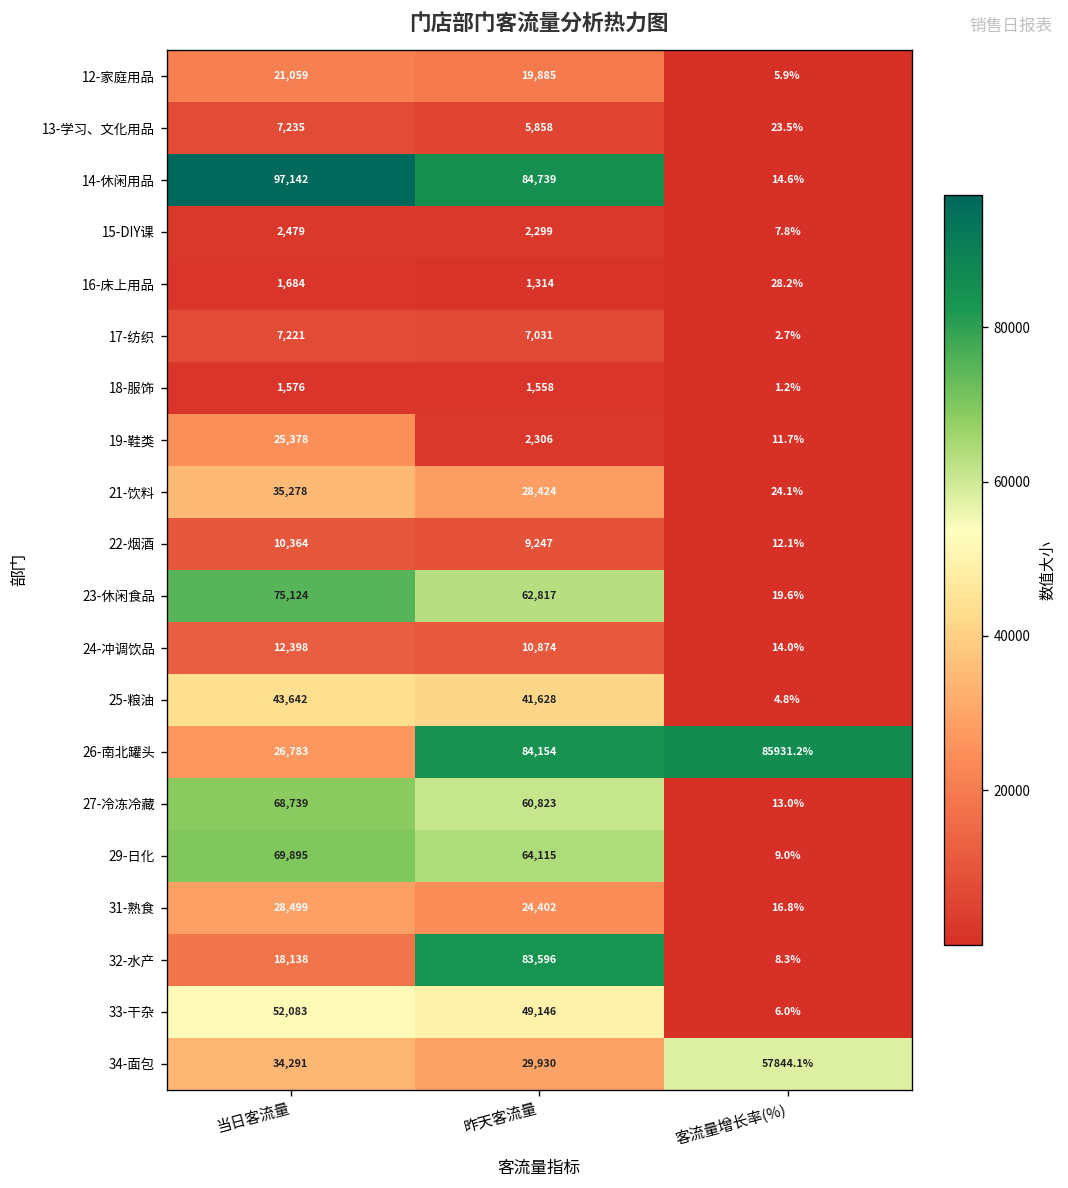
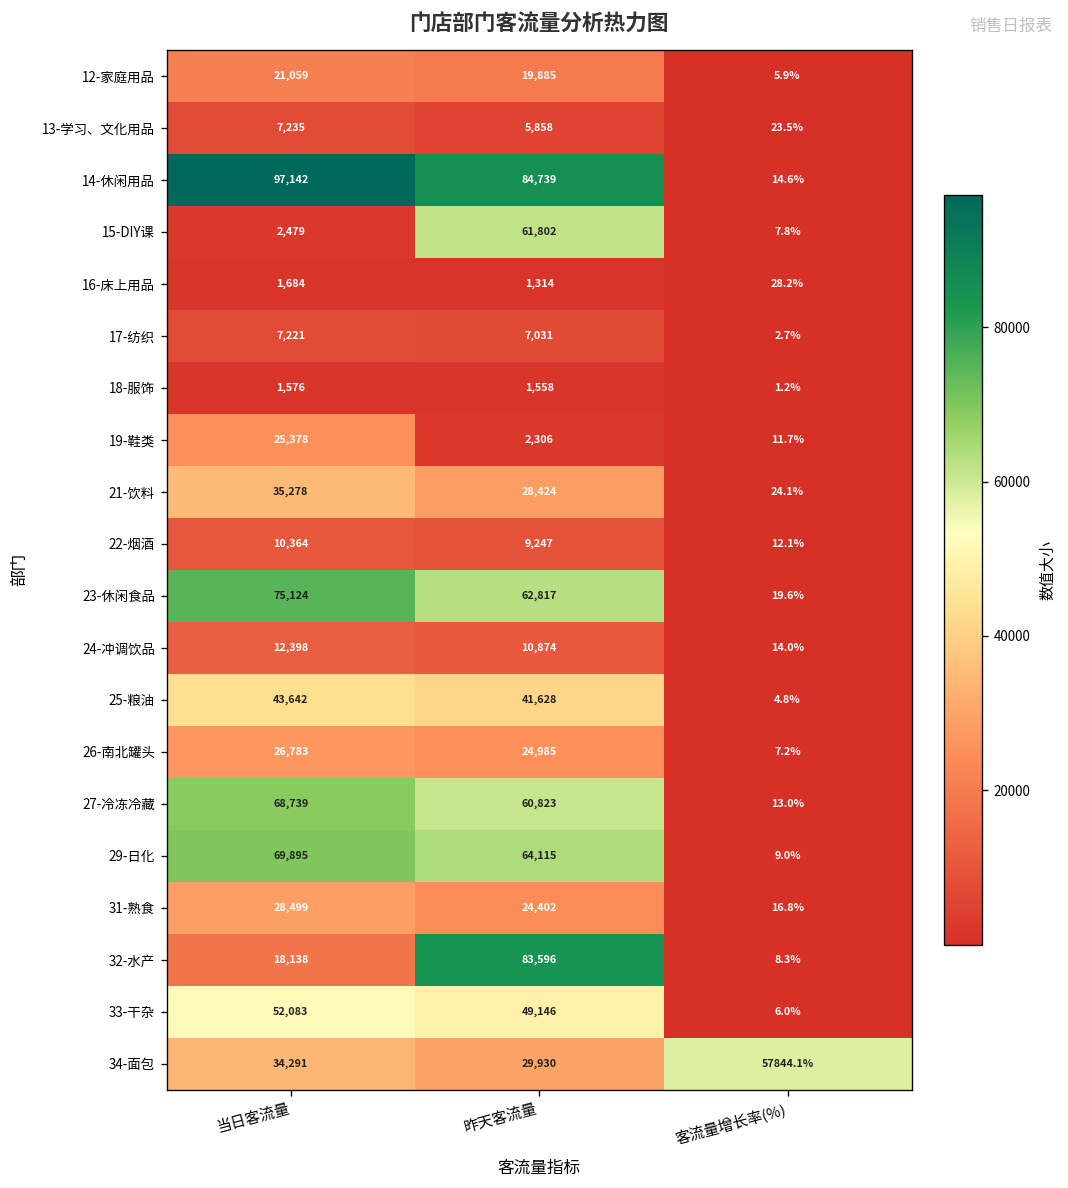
15-DIY课, 昨天客流量: 2,299 -> 61,802
26-南北罐头, 昨天客流量: 84,154 -> 24,985
26-南北罐头, 客流量增长率(%): 85931.2% -> 7.2%
